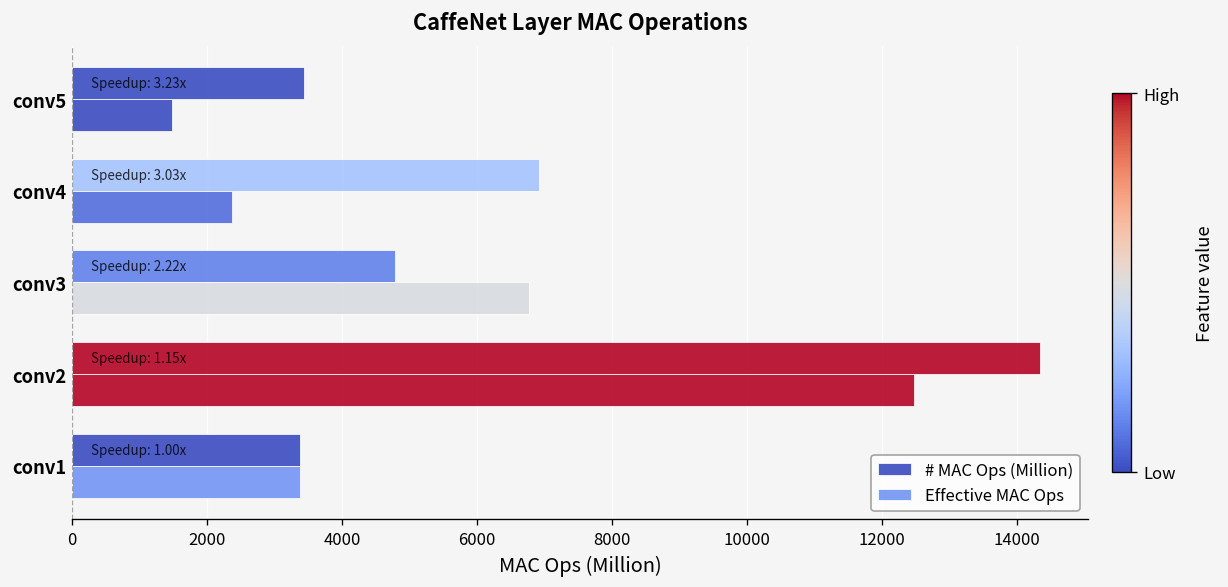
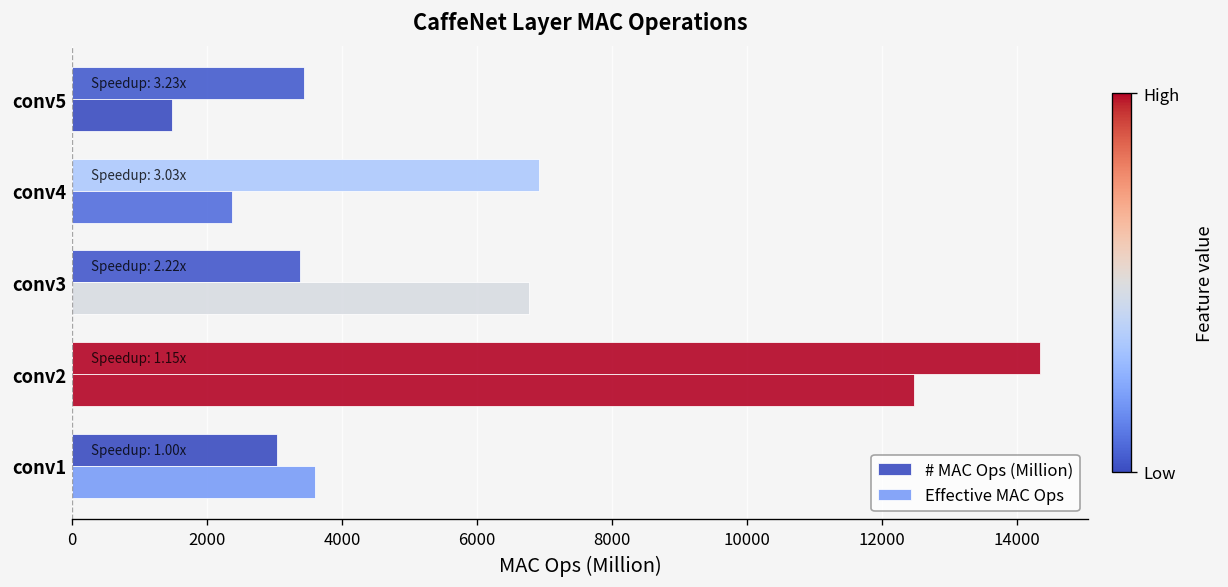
# MAC Ops (Million), conv3: 4800 -> 3400
# MAC Ops (Million), conv1: 3400 -> 3000
Effective MAC Ops, conv1: 3400 -> 3600
